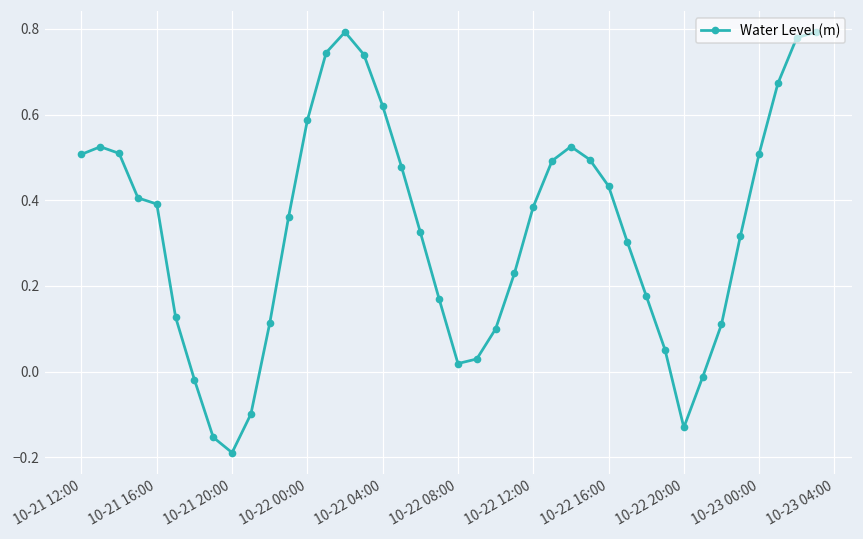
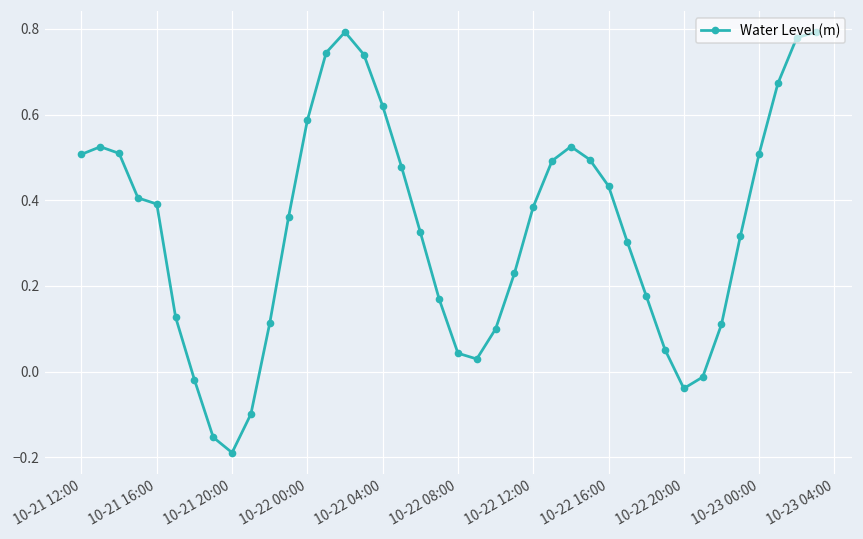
10-22 08:00: 0.02 -> 0.04
10-22 20:00: -0.13 -> -0.04
